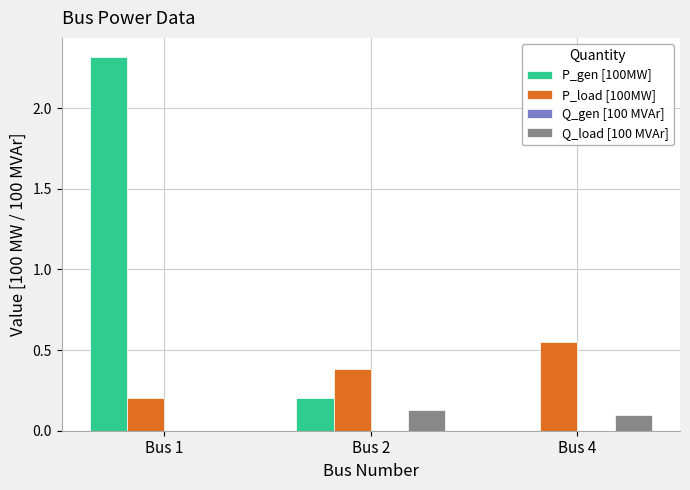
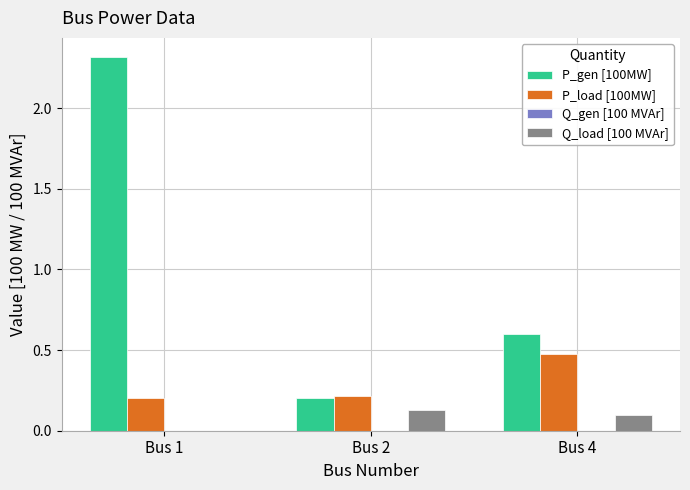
P_load [100MW], Bus 2: 0.38 -> 0.22
P_gen [100MW], Bus 4: 0.0 -> 0.6
P_load [100MW], Bus 4: 0.55 -> 0.48
